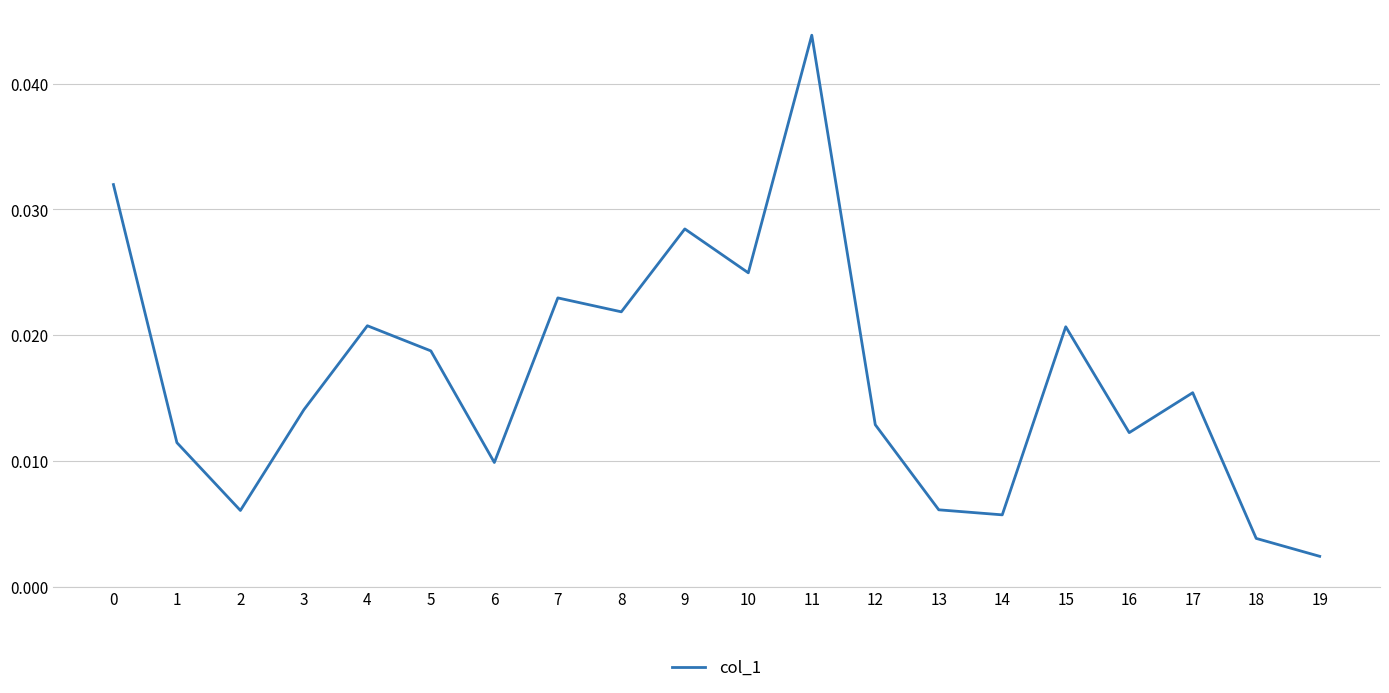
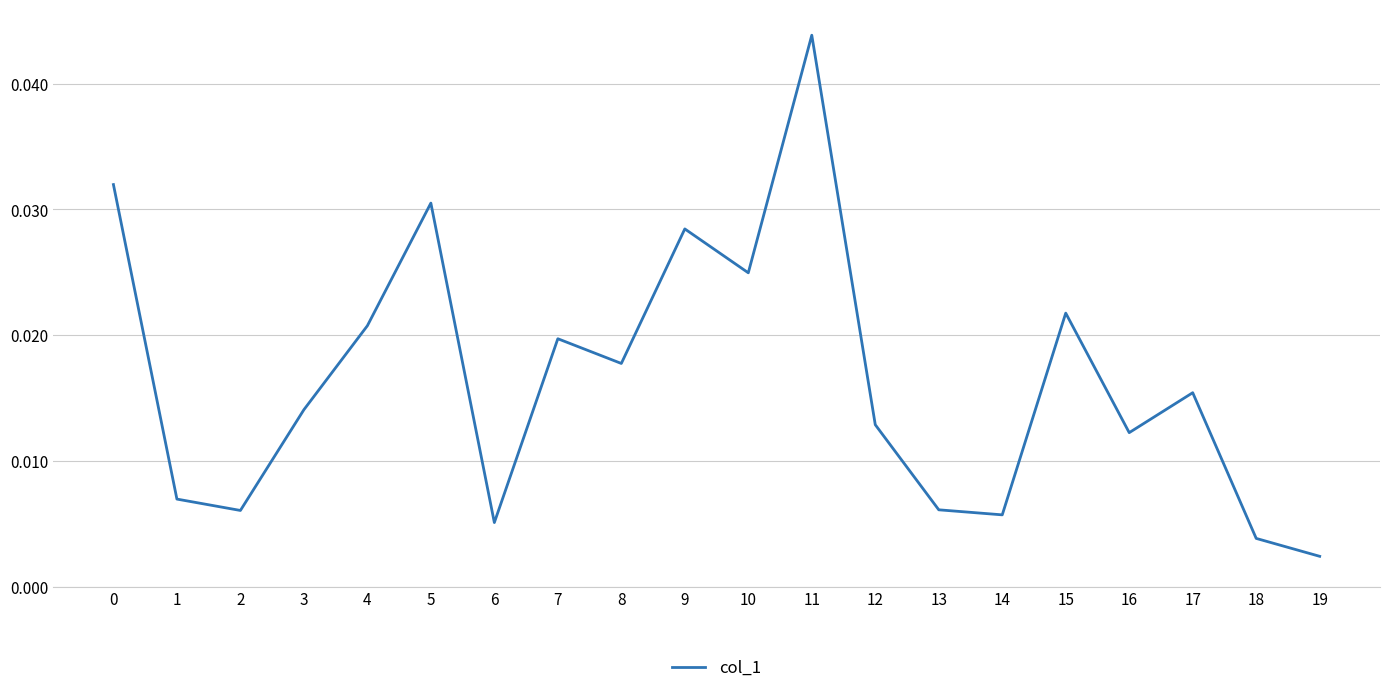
1: 0.0114 -> 0.0070
5: 0.0187 -> 0.0305
6: 0.0099 -> 0.0051
7: 0.0230 -> 0.0197
8: 0.0219 -> 0.0177
15: 0.0207 -> 0.0217
